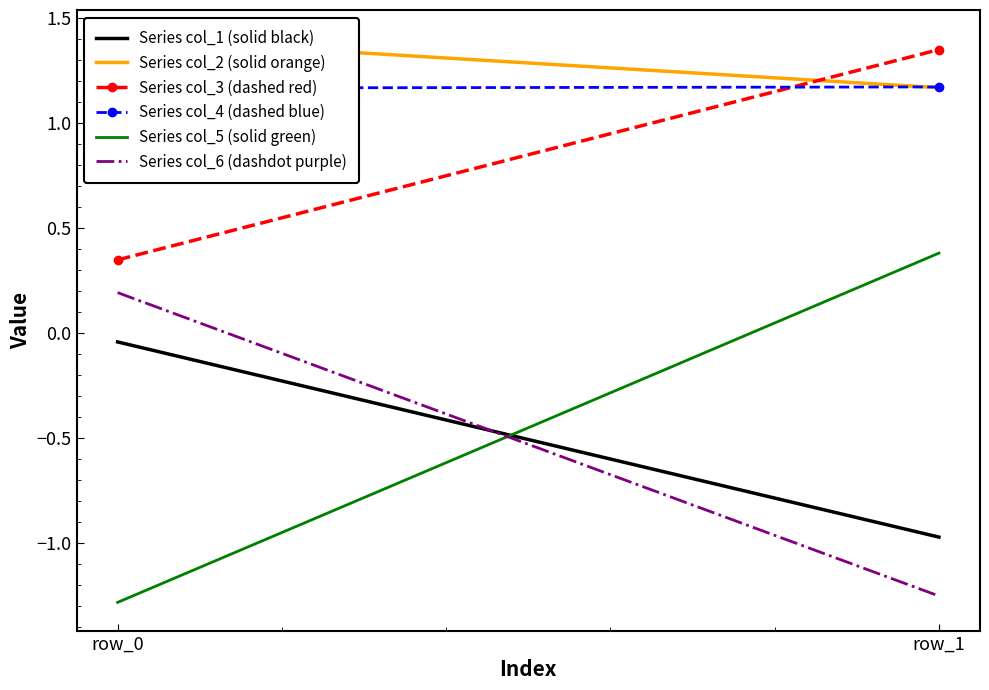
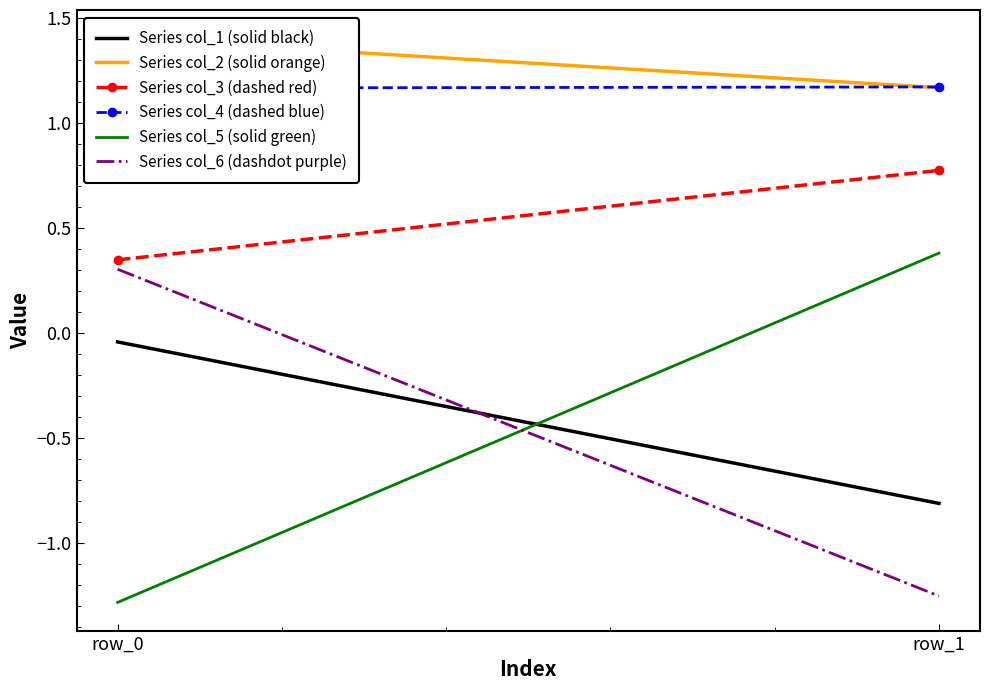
Series col_6 (dashdot purple), row_0: 0.19 -> 0.31
Series col_1 (solid black), row_1: -0.97 -> -0.81
Series col_3 (dashed red), row_1: 1.35 -> 0.78
